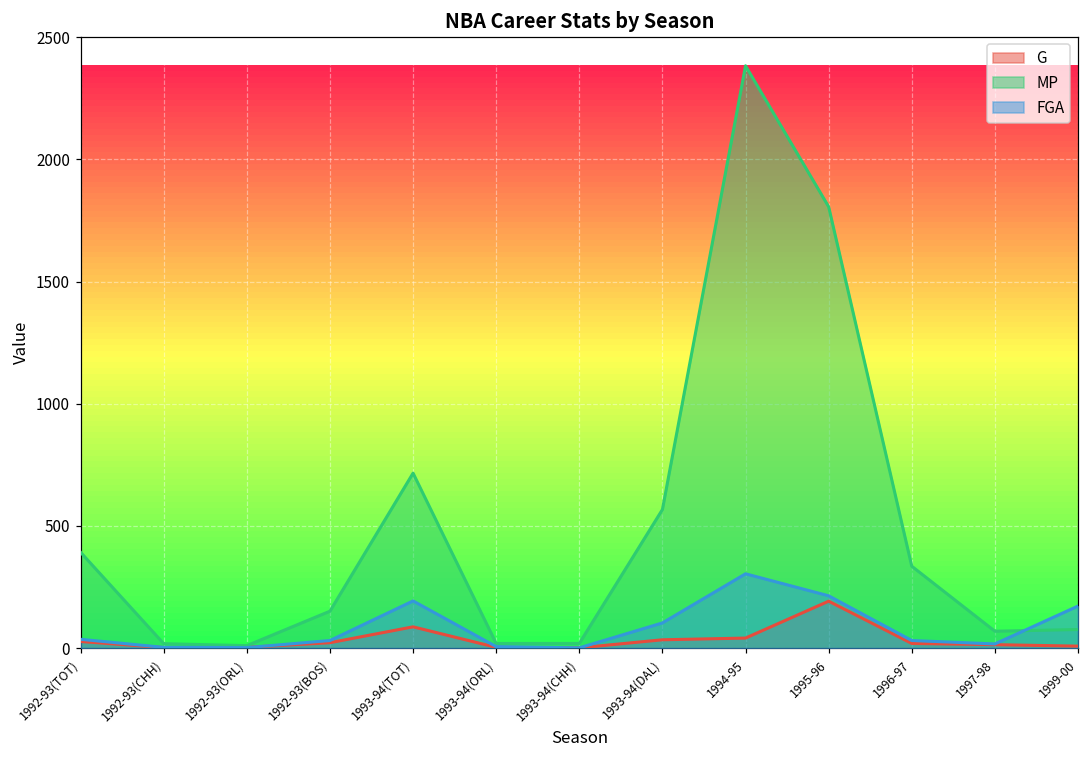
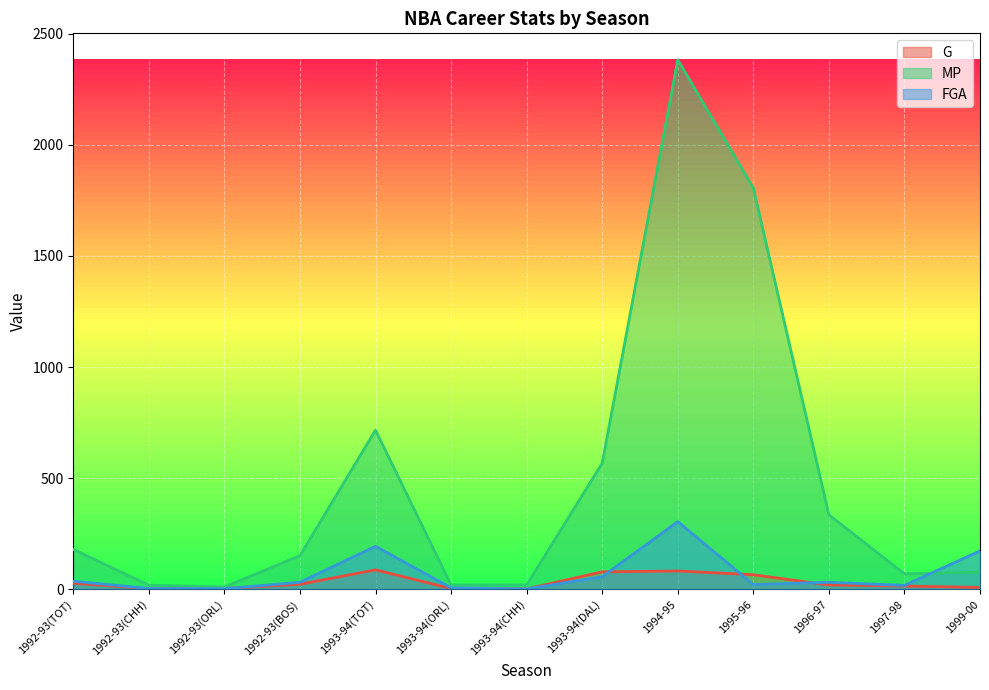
MP, 1992-93(TOT): 390 -> 180
G, 1993-94(DAL): 30 -> 80
FGA, 1993-94(DAL): 100 -> 60
G, 1994-95: 40 -> 80
G, 1995-96: 190 -> 70
FGA, 1995-96: 210 -> 20
